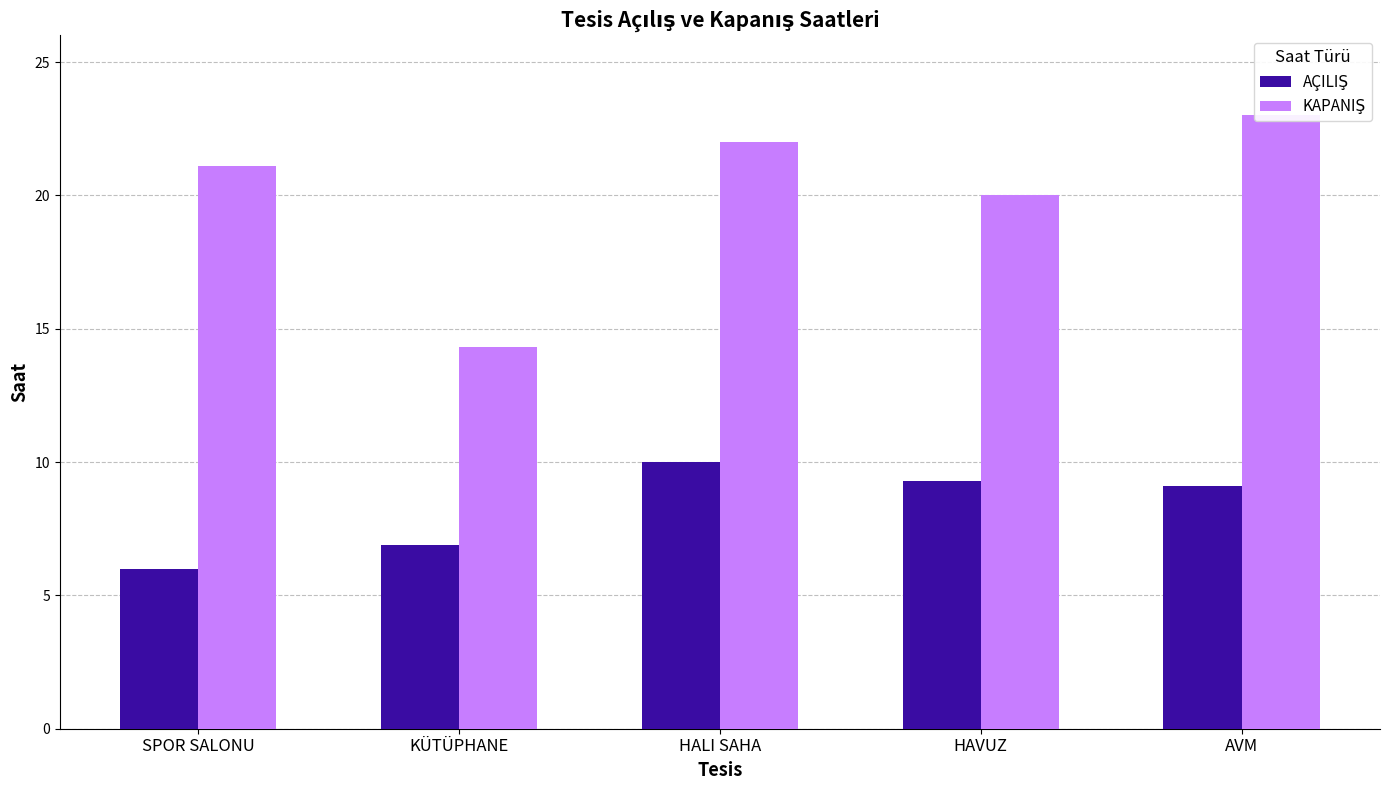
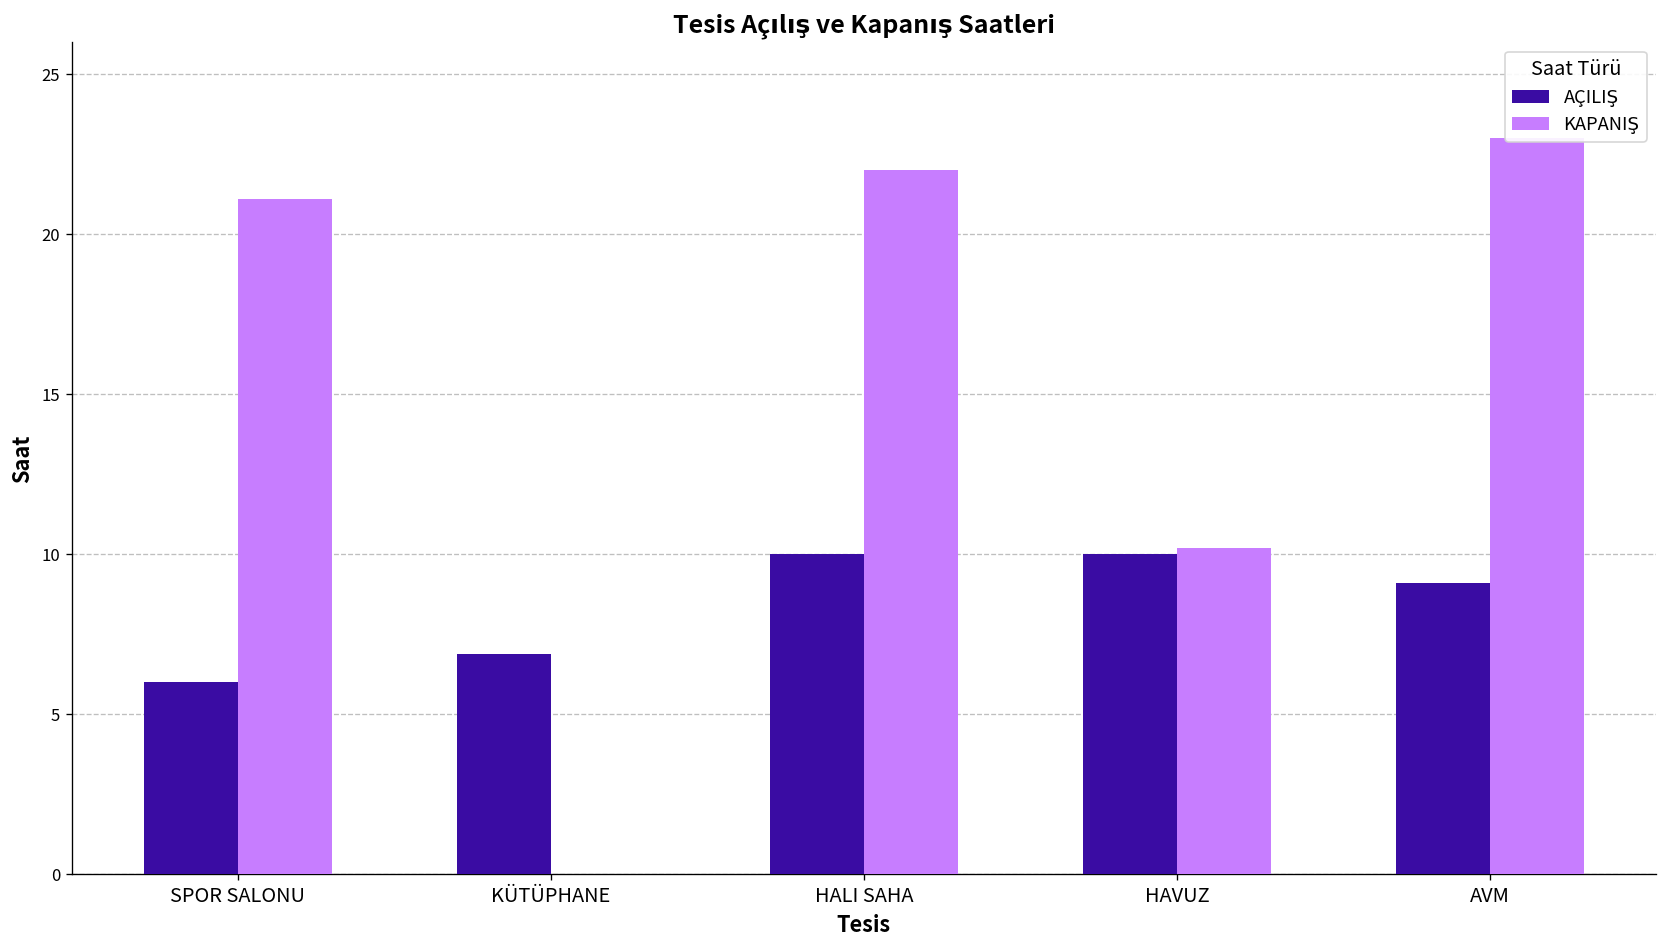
KAPANIŞ, KÜTÜPHANE: 14.3 -> 0.0
AÇILIŞ, HAVUZ: 9.3 -> 10.0
KAPANIŞ, HAVUZ: 20.0 -> 10.2
